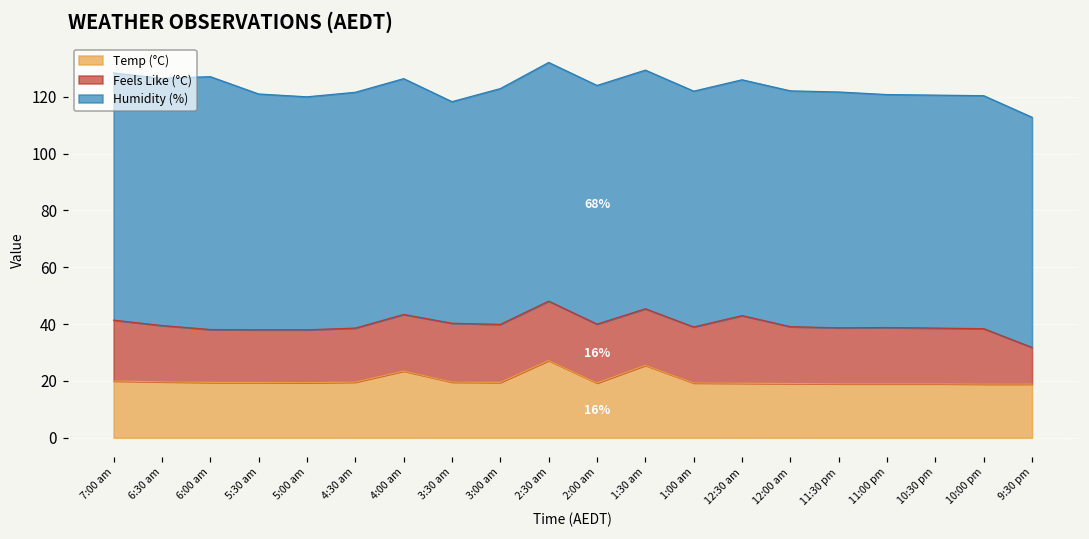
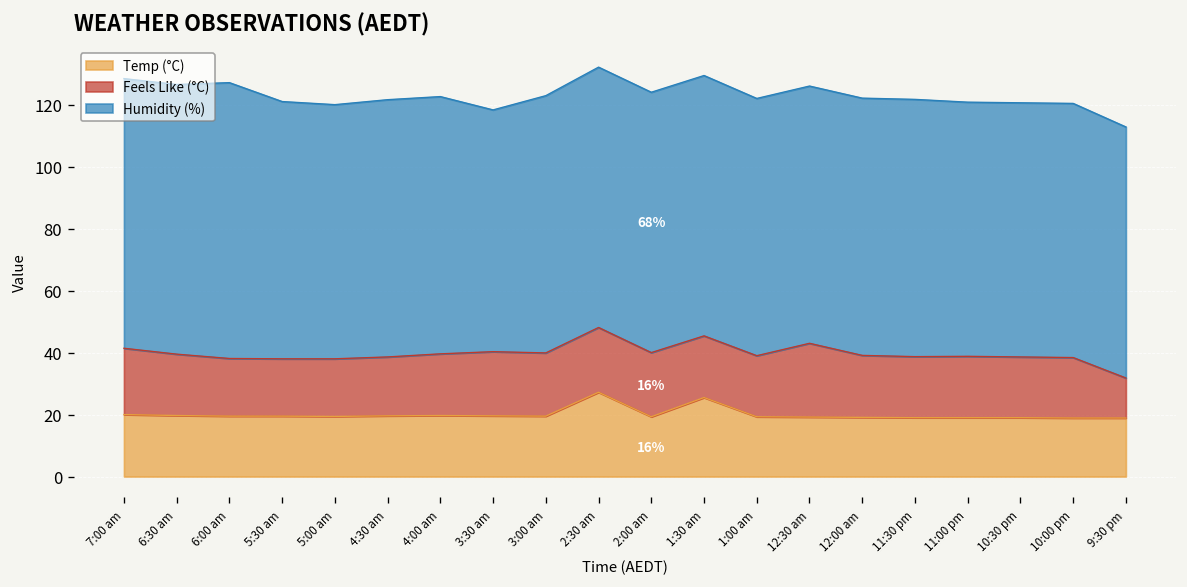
Temp (°C), 4:00 am: 24 -> 20
